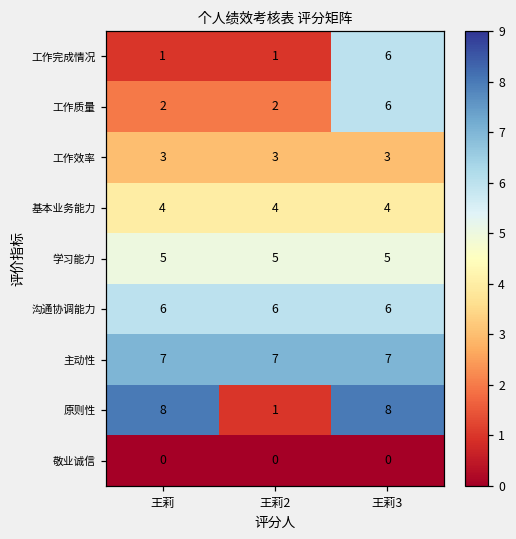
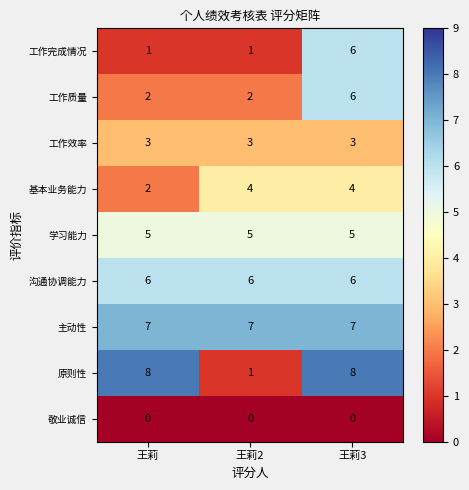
基本业务能力, 王莉: 4 -> 2
